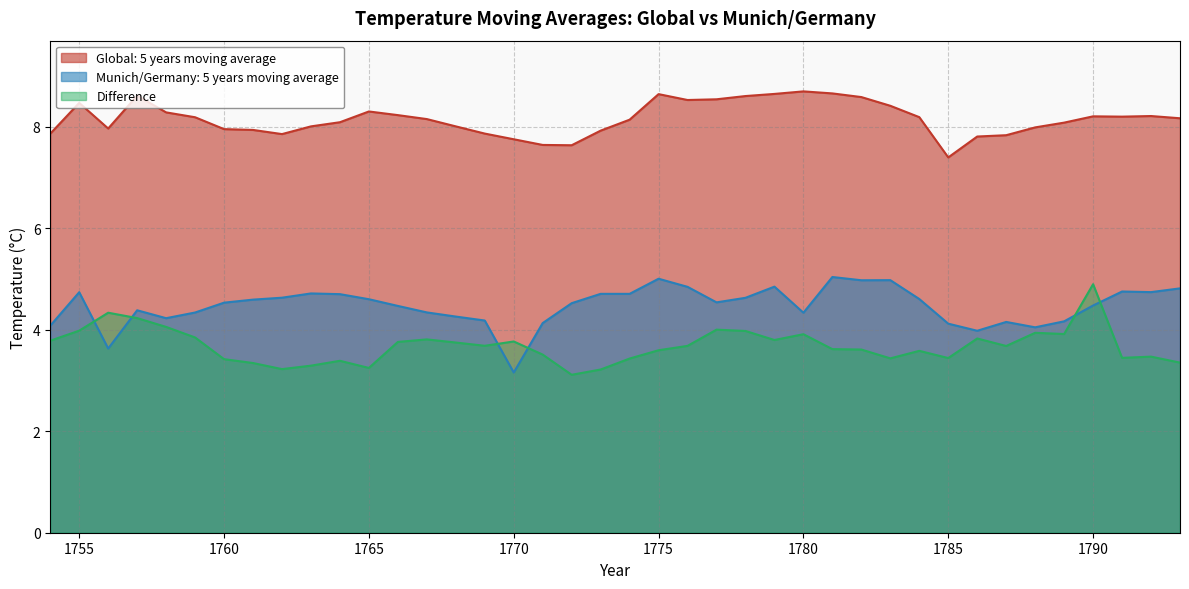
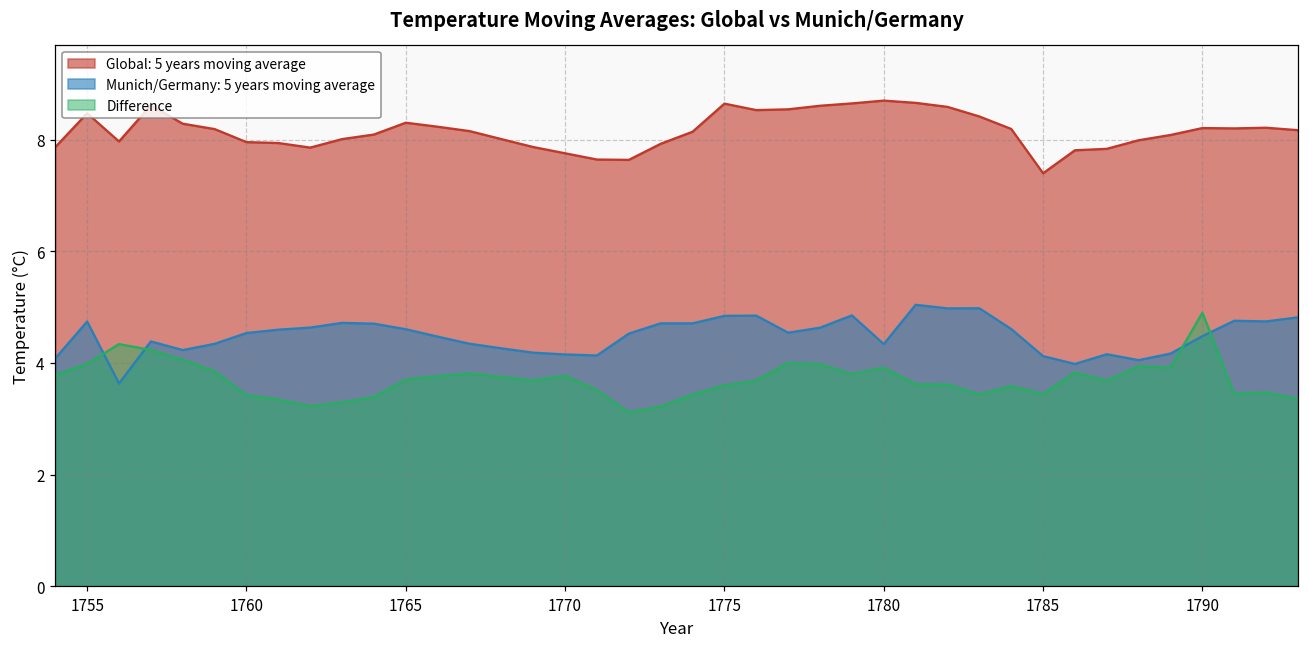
Difference, 1765: 3.2 -> 3.7
Munich/Germany: 5 years moving average, 1770: 3.2 -> 4.2
Munich/Germany: 5 years moving average, 1775: 5.0 -> 4.8
